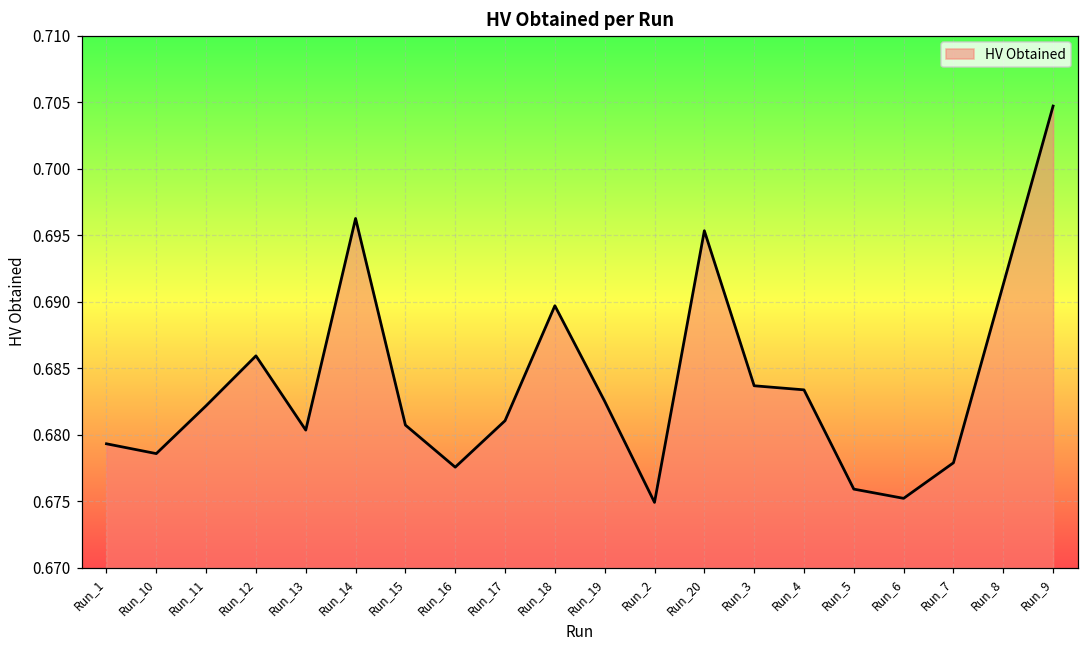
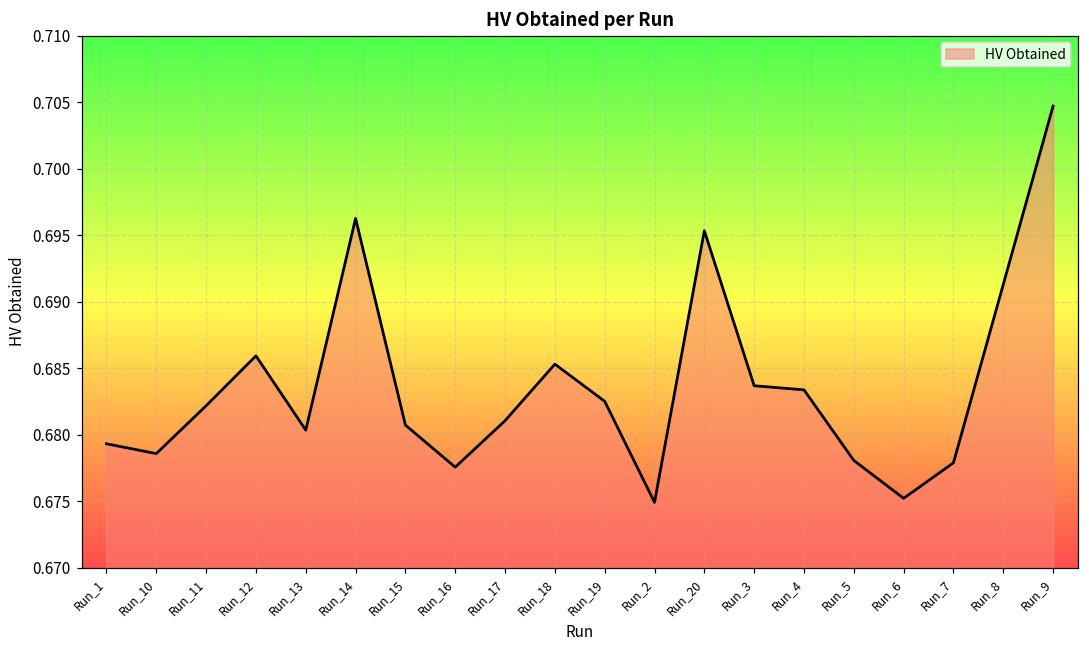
Run_18: 0.6897 -> 0.6853
Run_5: 0.6759 -> 0.6781
